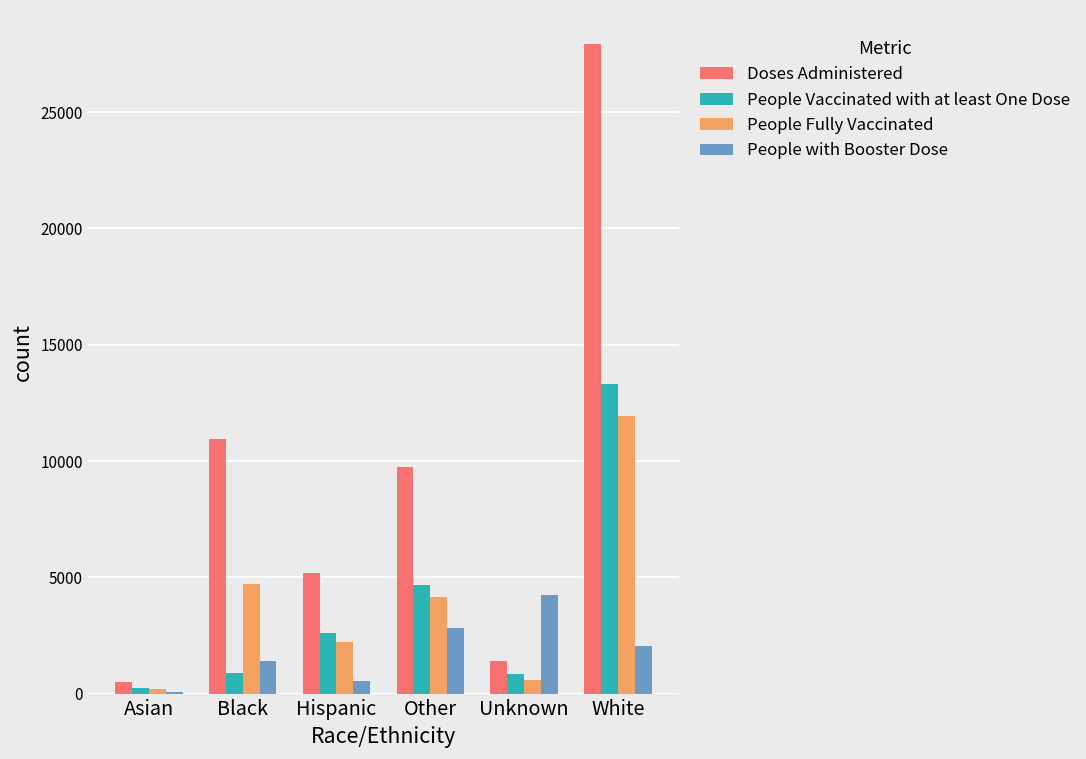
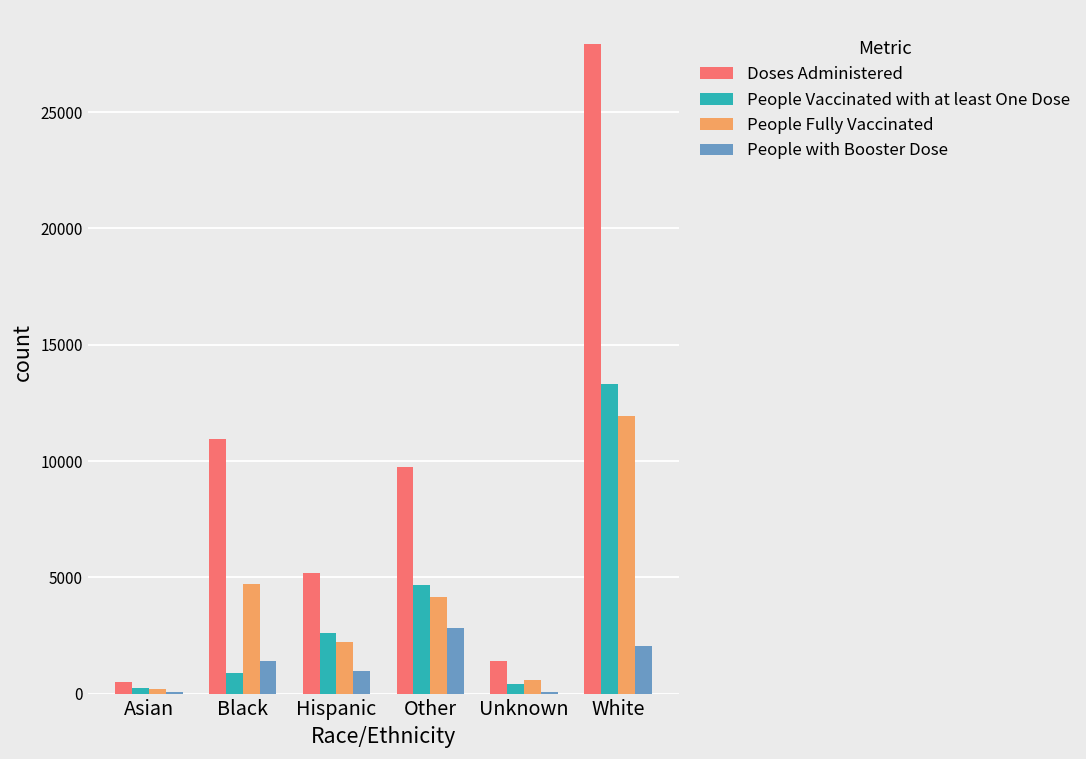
People with Booster Dose, Hispanic: 500 -> 1000
People Vaccinated with at least One Dose, Unknown: 800 -> 400
People with Booster Dose, Unknown: 4300 -> 100
